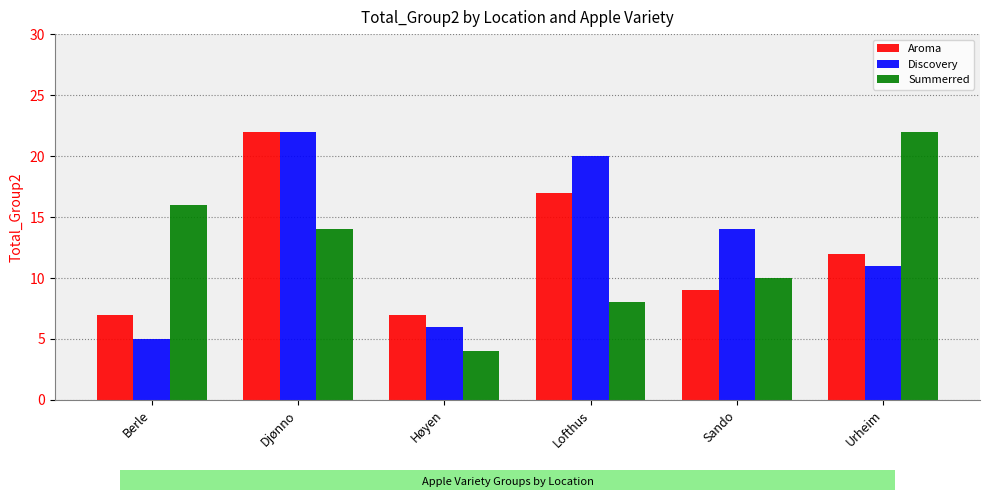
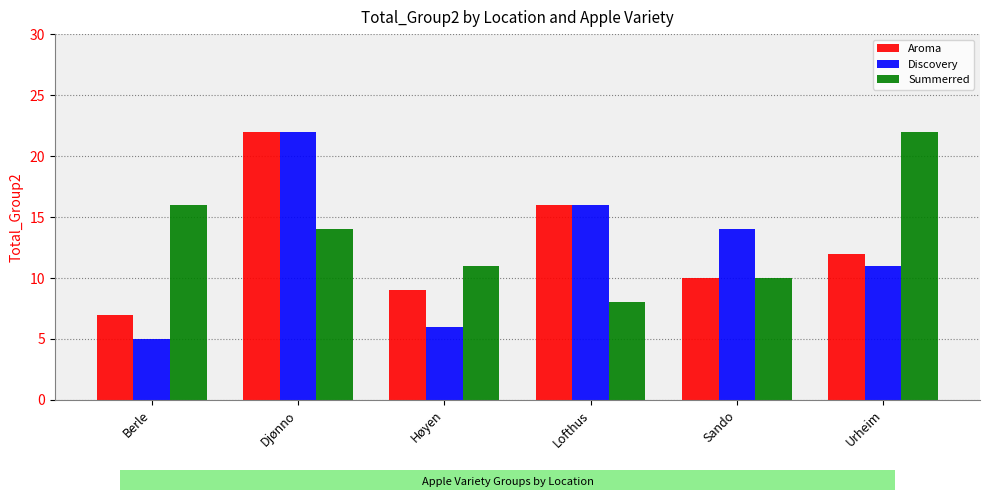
Aroma, Høyen: 7 -> 9
Summerred, Høyen: 4 -> 11
Aroma, Lofthus: 17 -> 16
Discovery, Lofthus: 20 -> 16
Aroma, Sando: 9 -> 10
